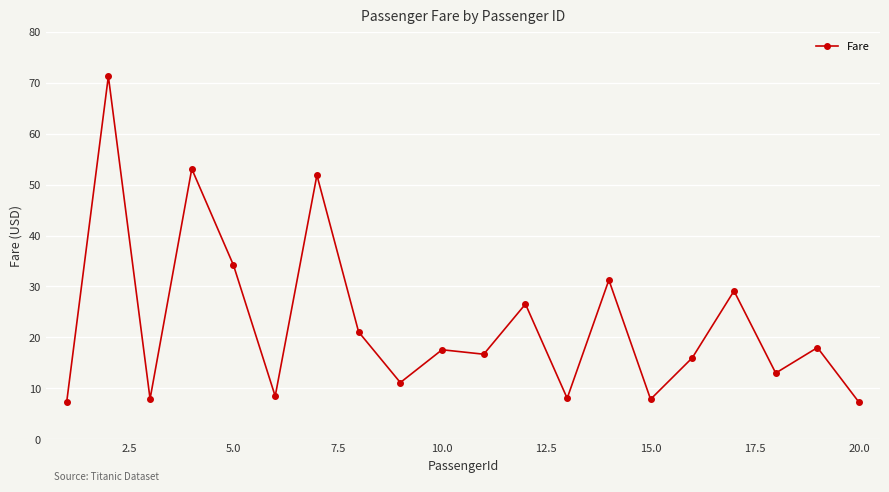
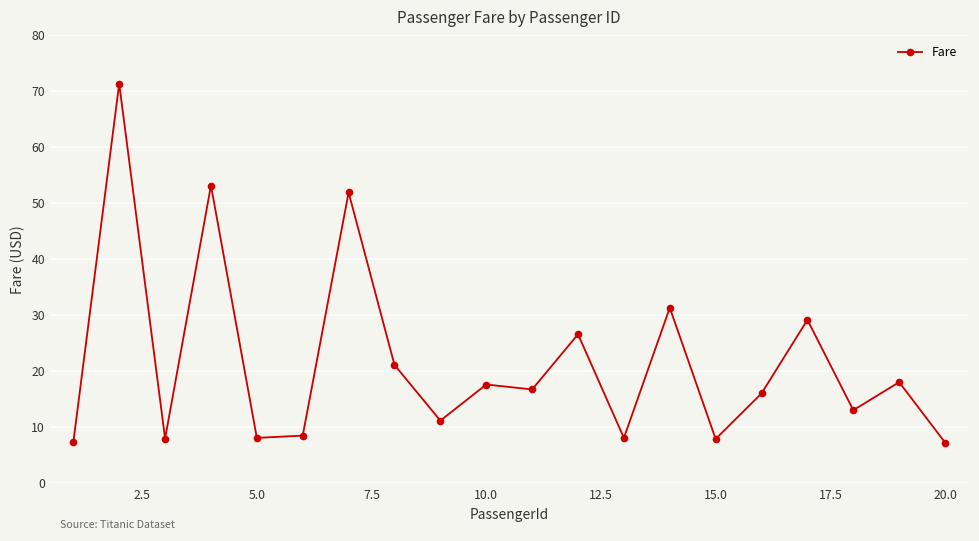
5.0: 34 -> 8
